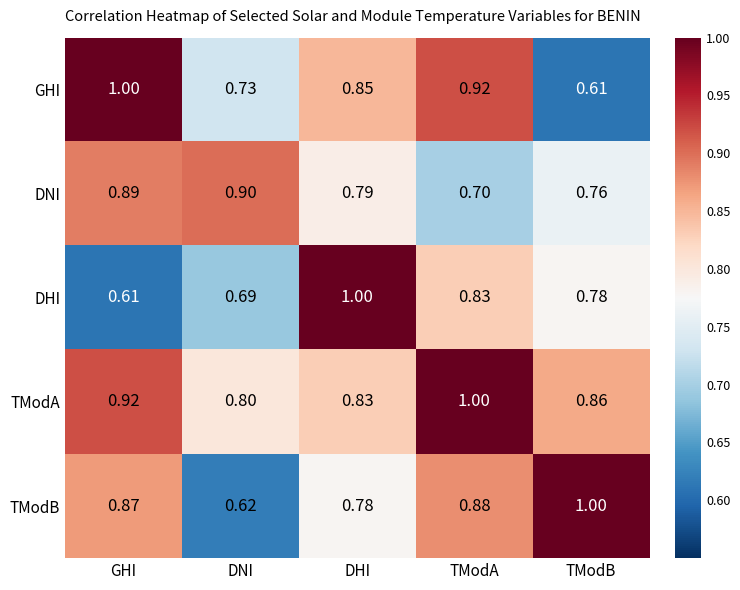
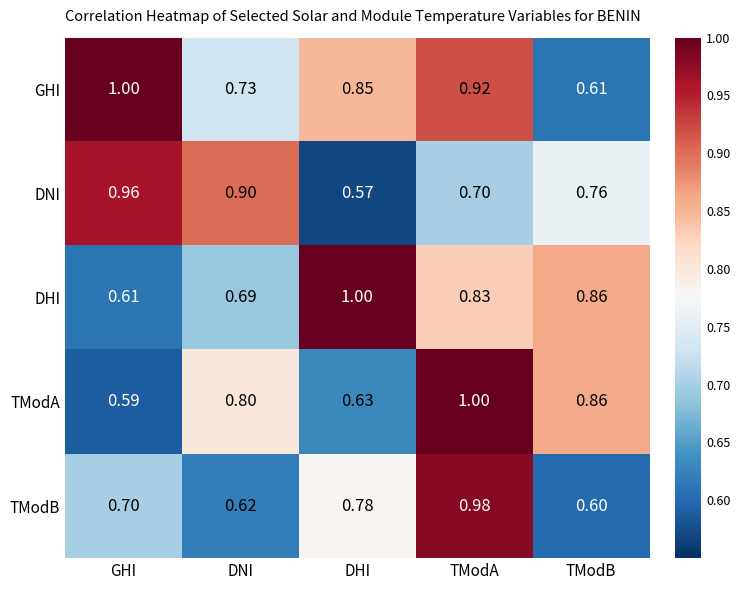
DNI, GHI: 0.89 -> 0.96
DNI, DHI: 0.79 -> 0.57
DHI, TModB: 0.78 -> 0.86
TModA, GHI: 0.92 -> 0.59
TModA, DHI: 0.83 -> 0.63
TModB, GHI: 0.87 -> 0.70
TModB, TModA: 0.88 -> 0.98
TModB, TModB: 1.00 -> 0.60
